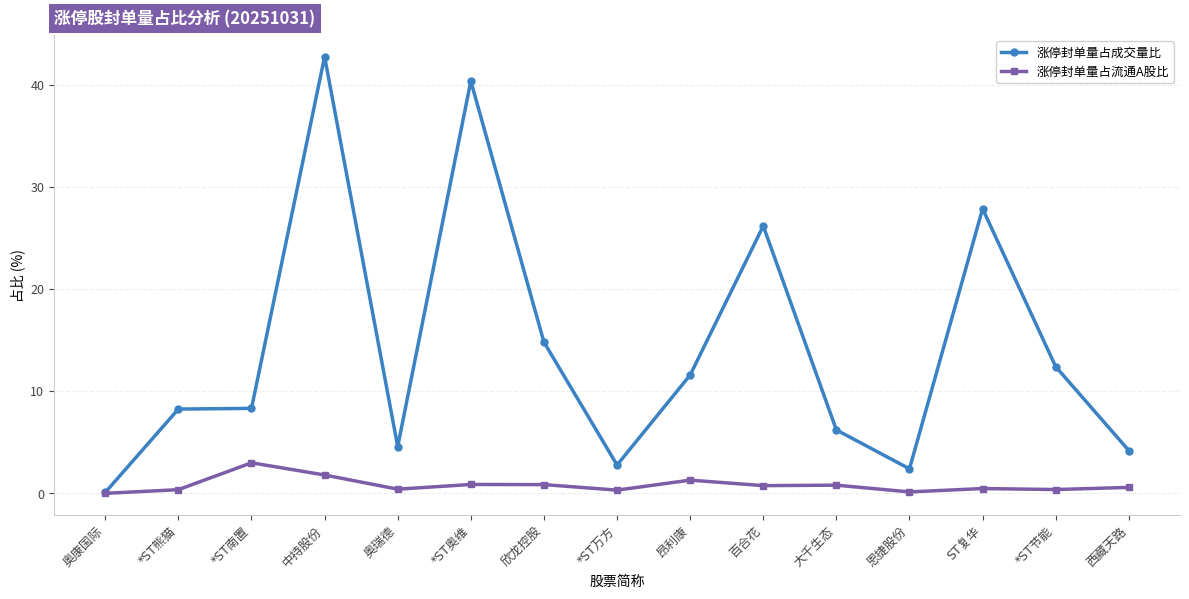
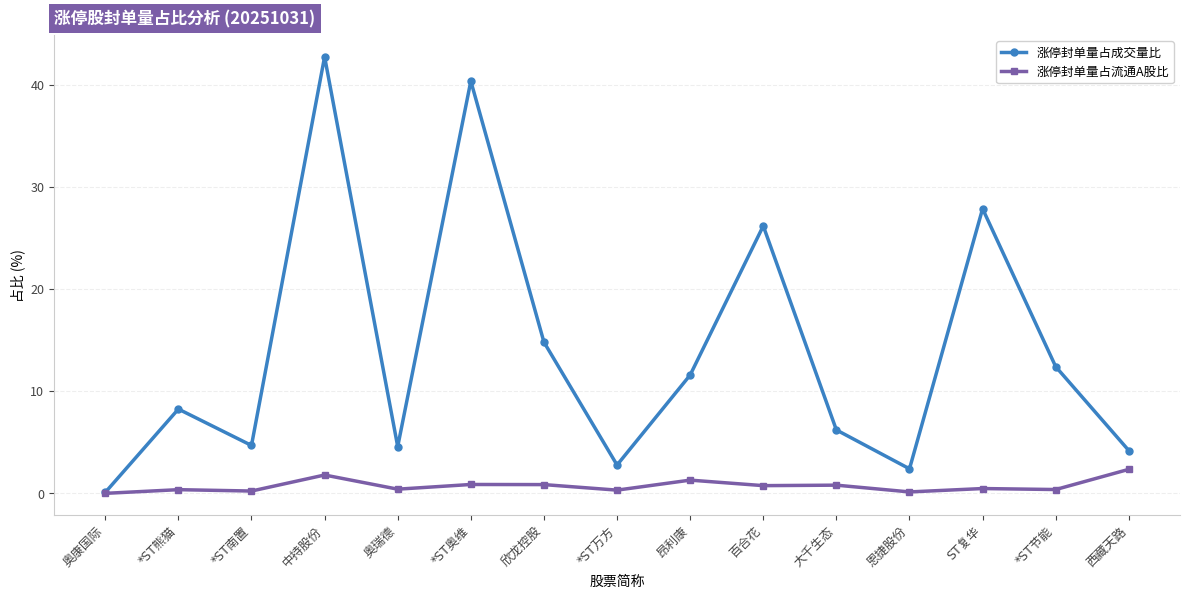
涨停封单量占成交量比, *ST南置: 8.3 -> 4.7
涨停封单量占流通A股比, *ST南置: 3.0 -> 0.2
涨停封单量占流通A股比, 西藏天路: 0.6 -> 2.4
